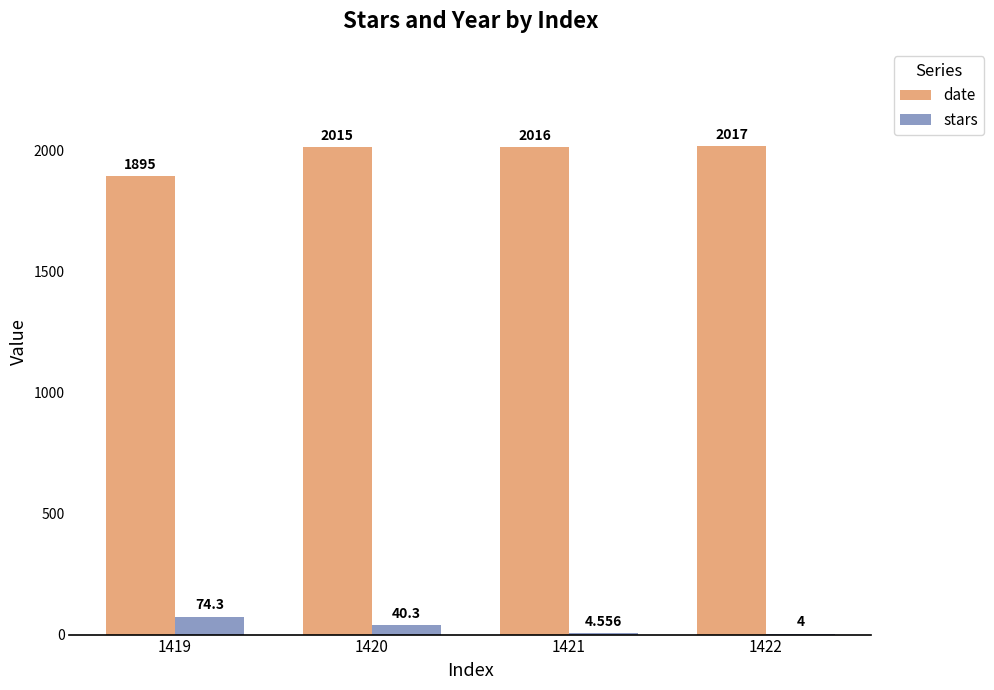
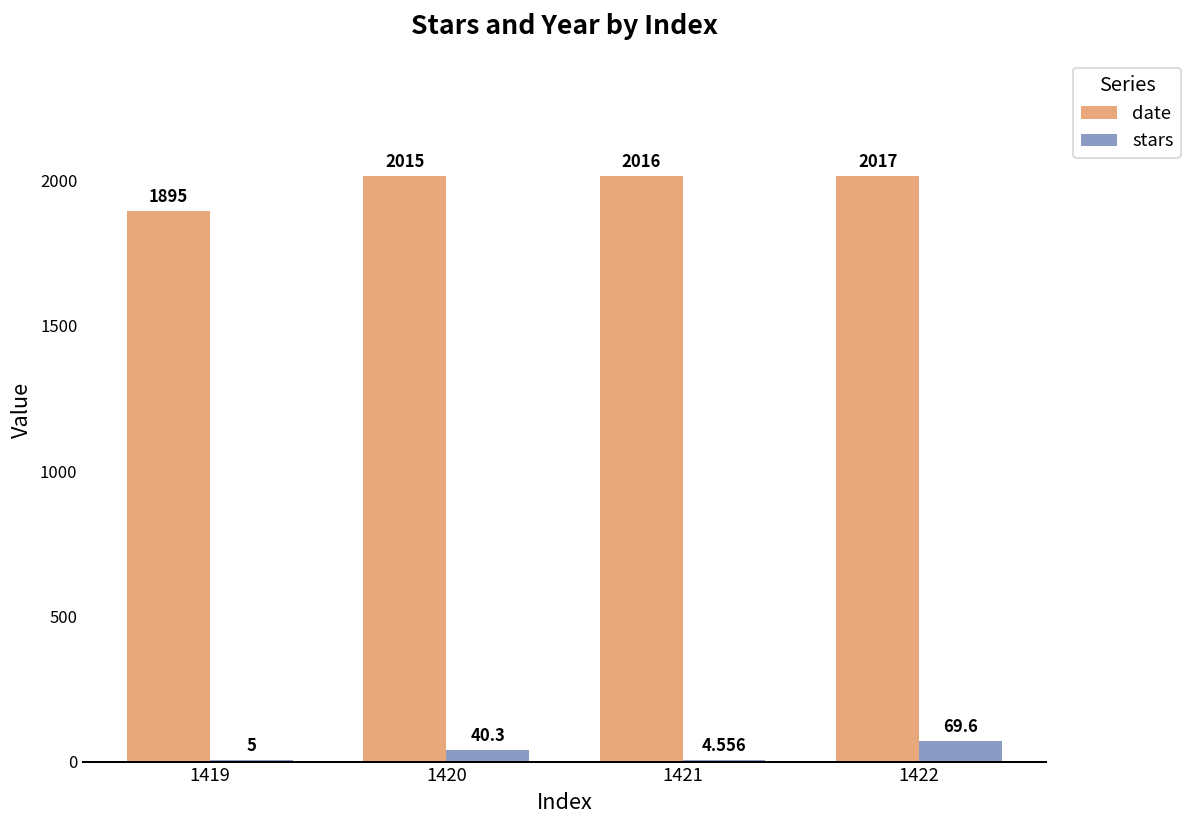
stars, 1419: 74.3 -> 5
stars, 1422: 4 -> 69.6
